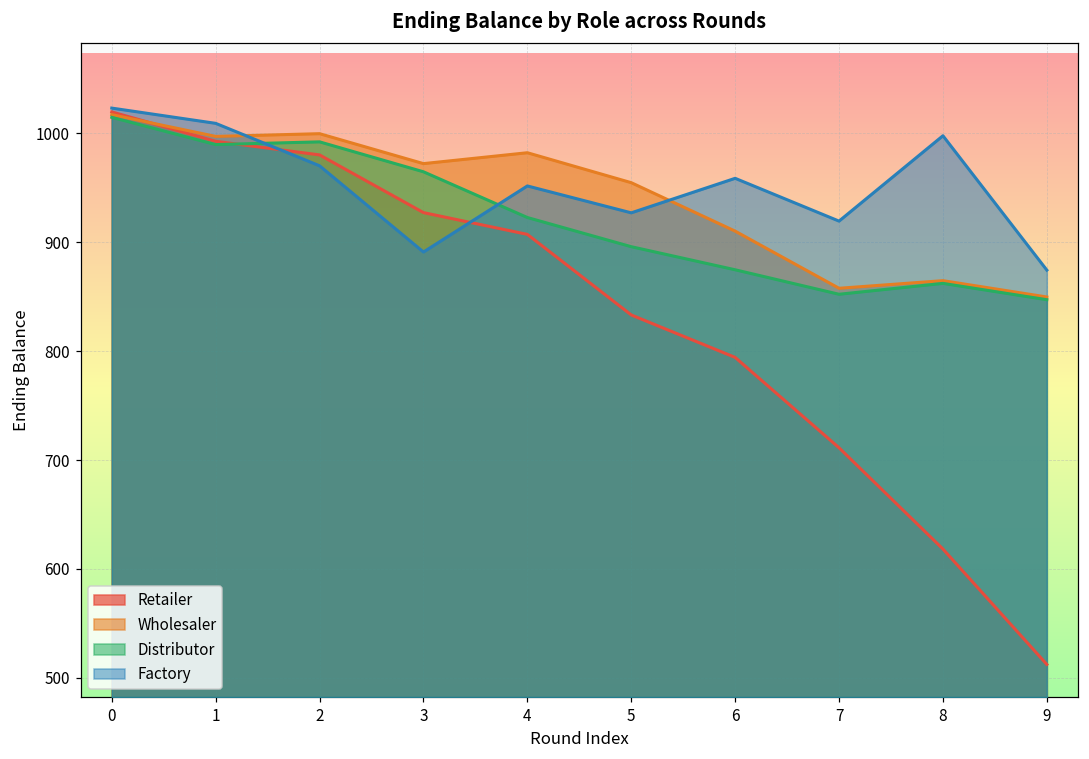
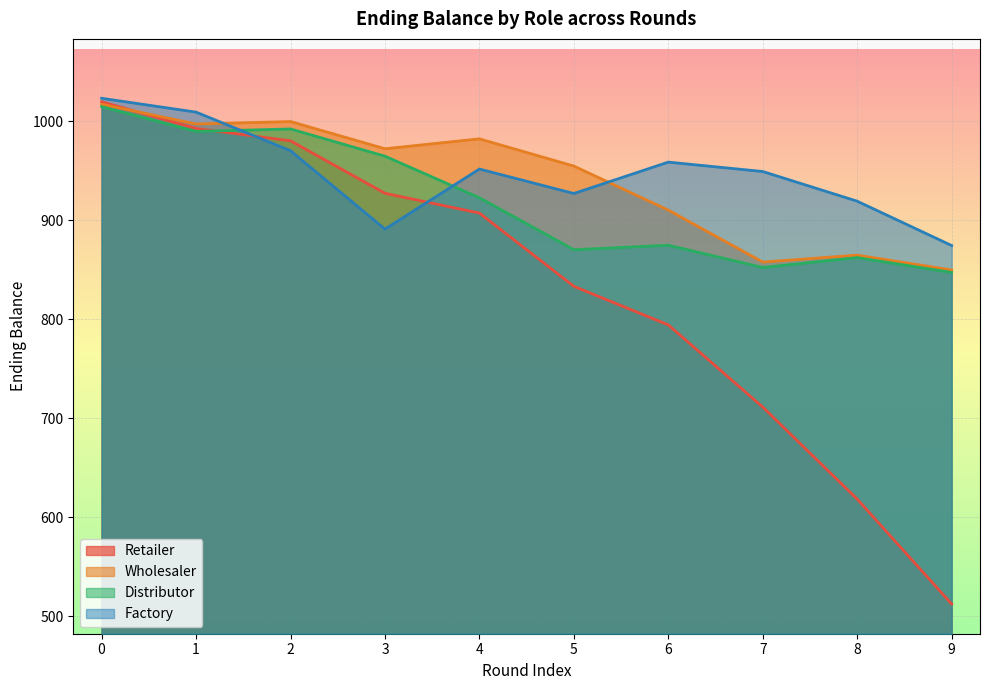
Distributor, 5: 900 -> 870
Factory, 7: 920 -> 950
Factory, 8: 1000 -> 920
